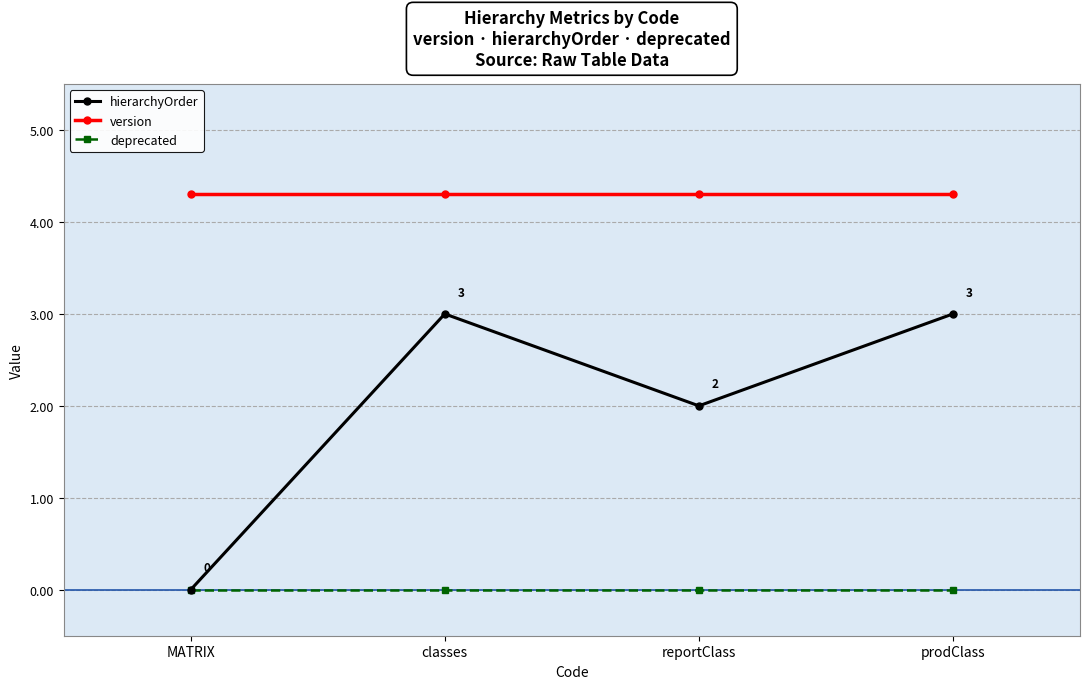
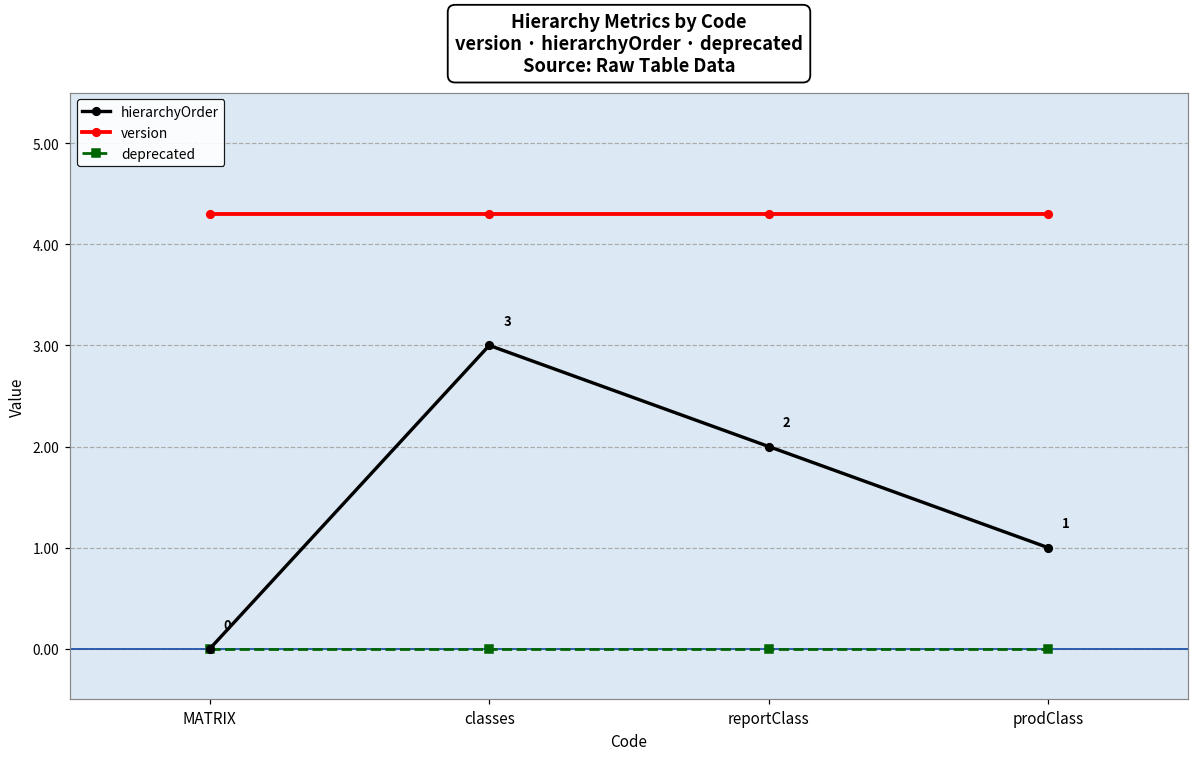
hierarchyOrder, prodClass: 3 -> 1
